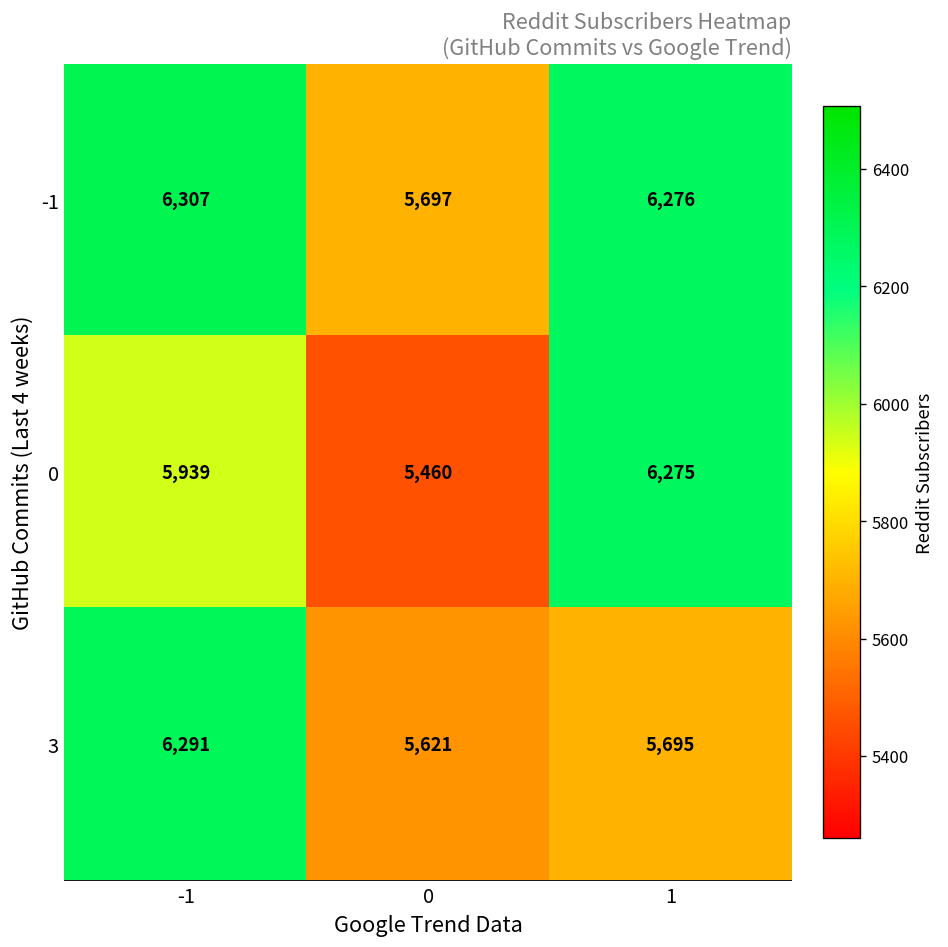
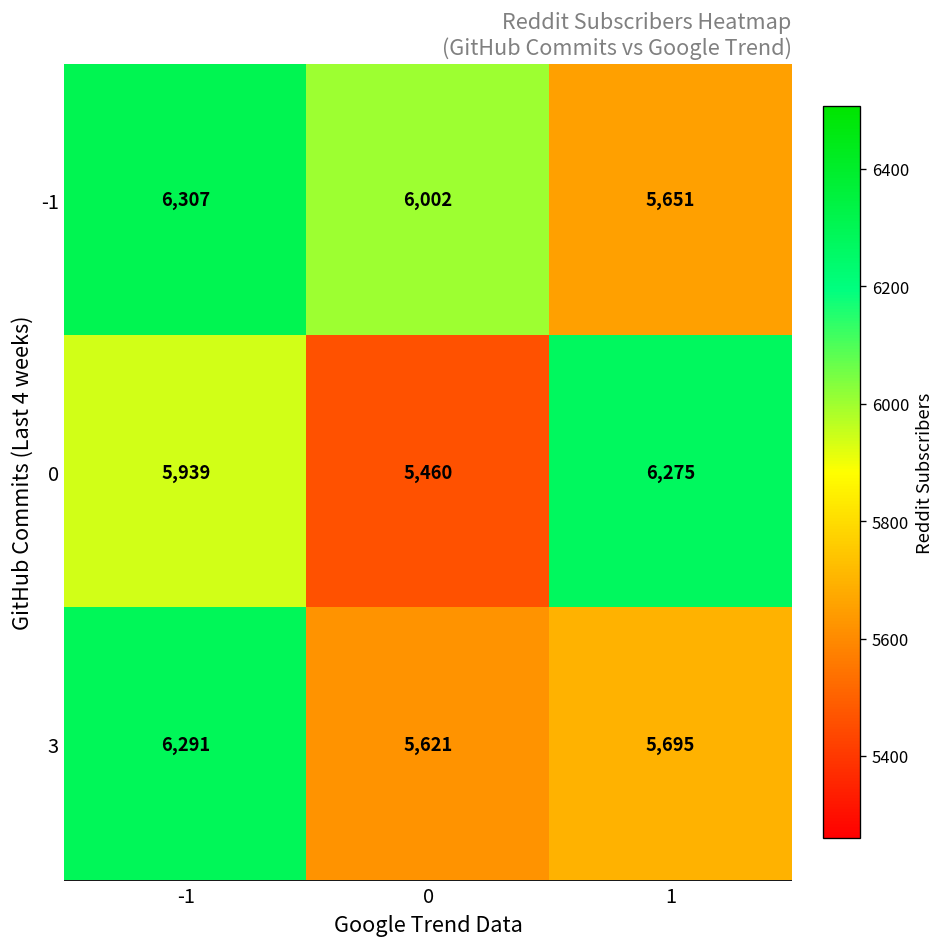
-1, 0: 5,697 -> 6,002
-1, 1: 6,276 -> 5,651
